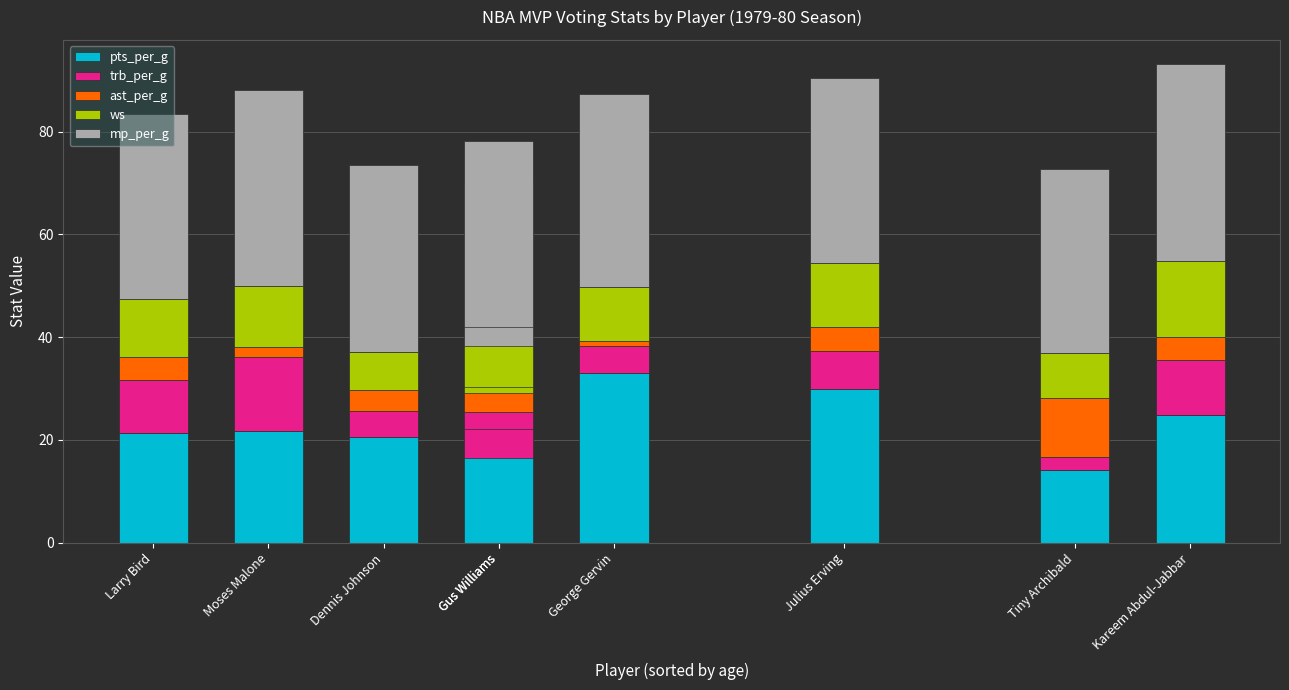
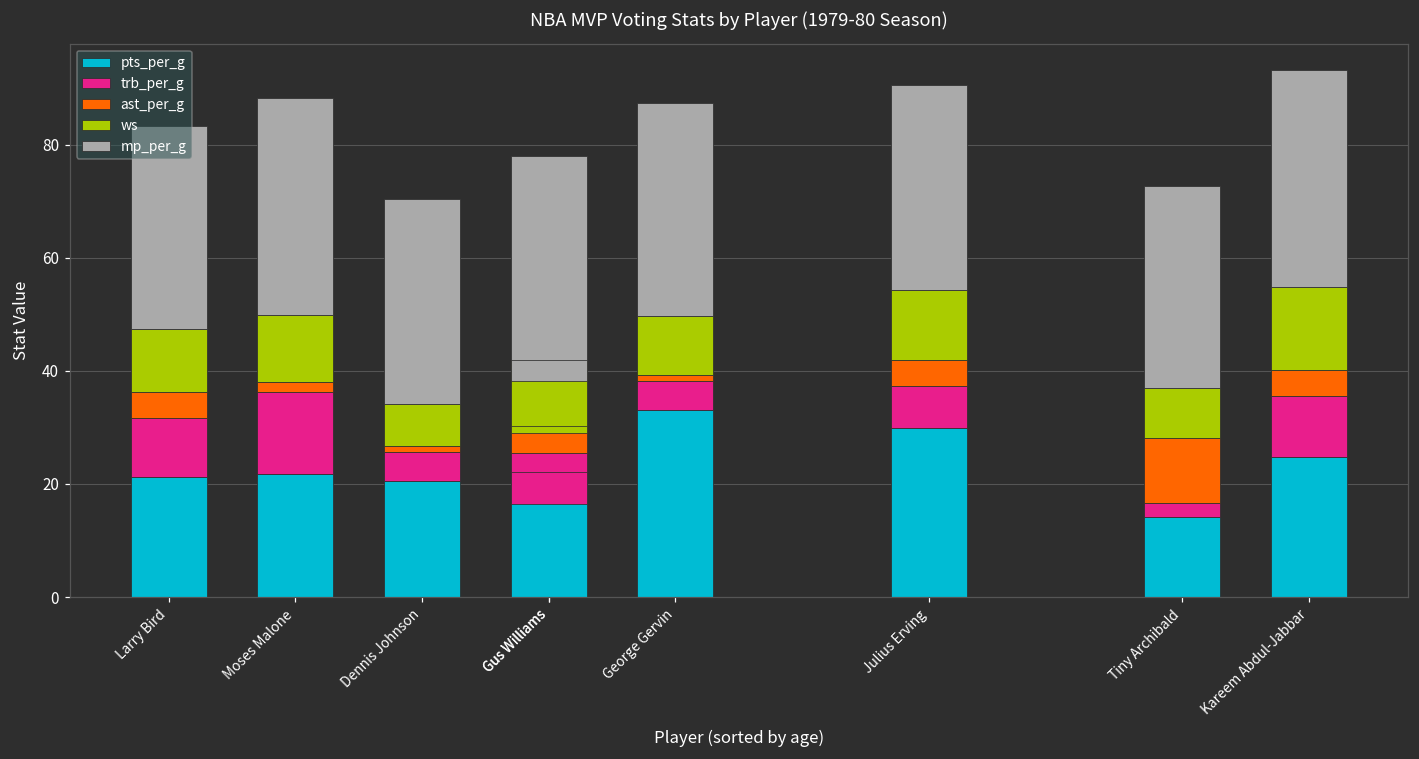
ast_per_g, Dennis Johnson: 4 -> 1
